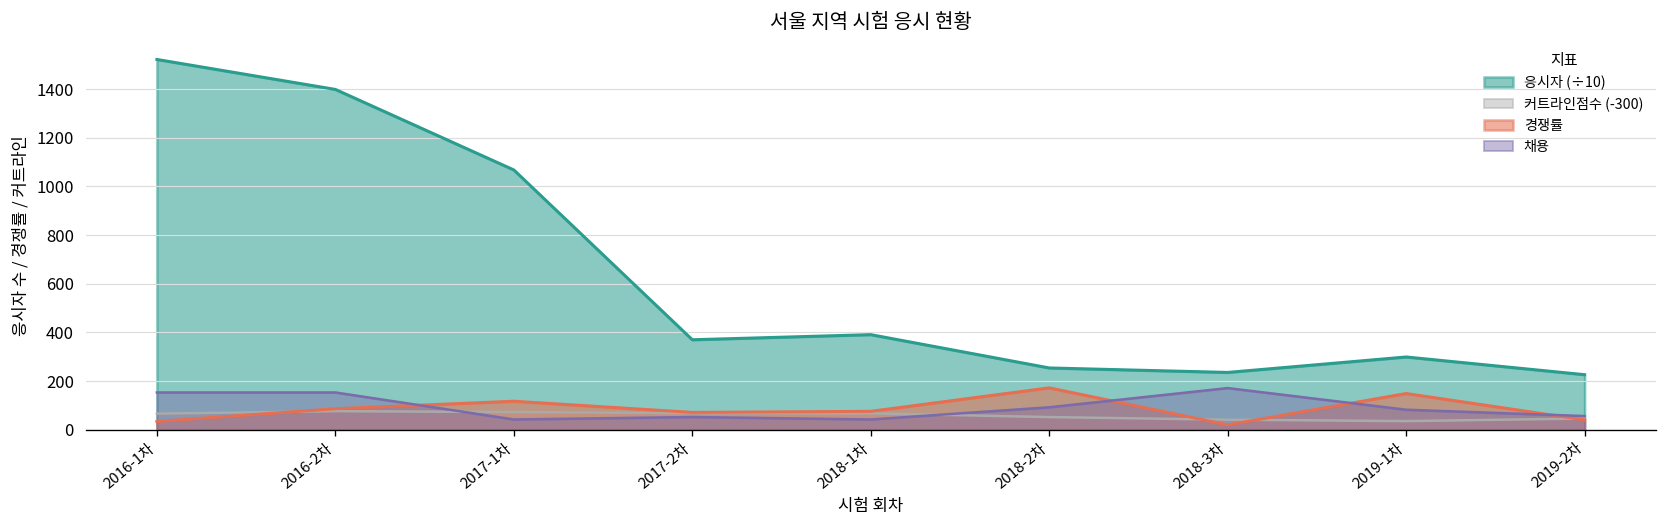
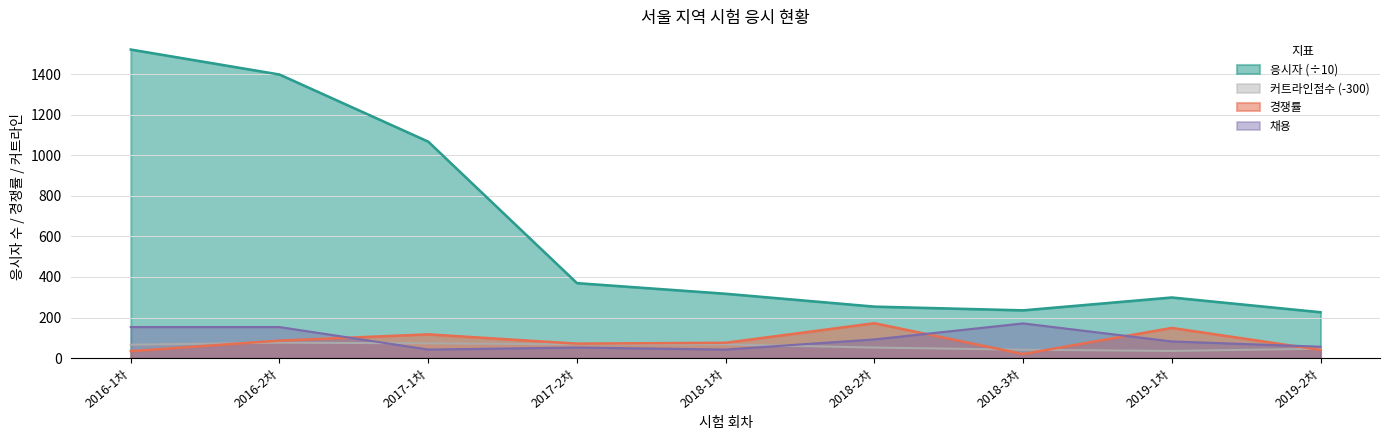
응시자 (÷10), 2018-1차: 390 -> 320
